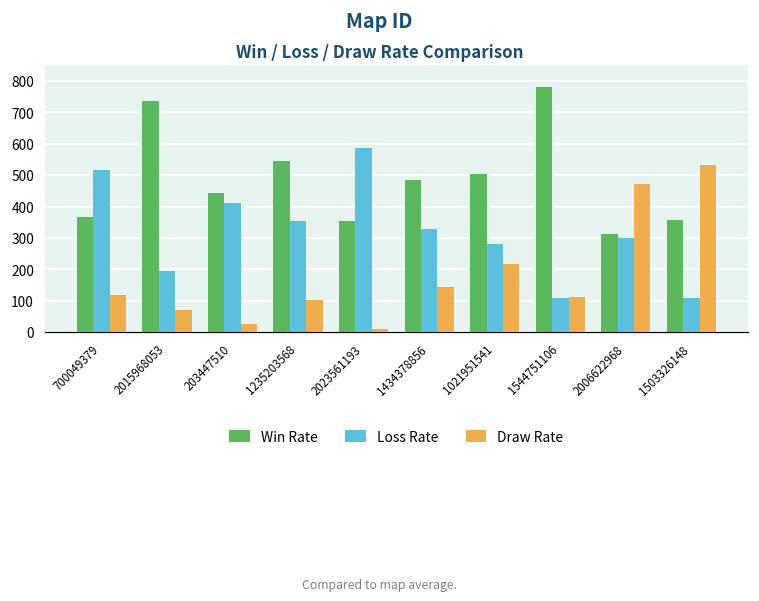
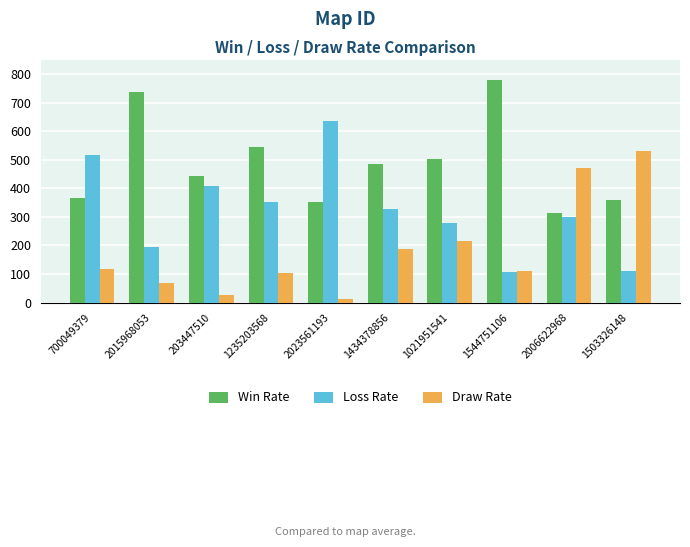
Loss Rate, 2023561193: 590 -> 640
Draw Rate, 1434378856: 150 -> 190
